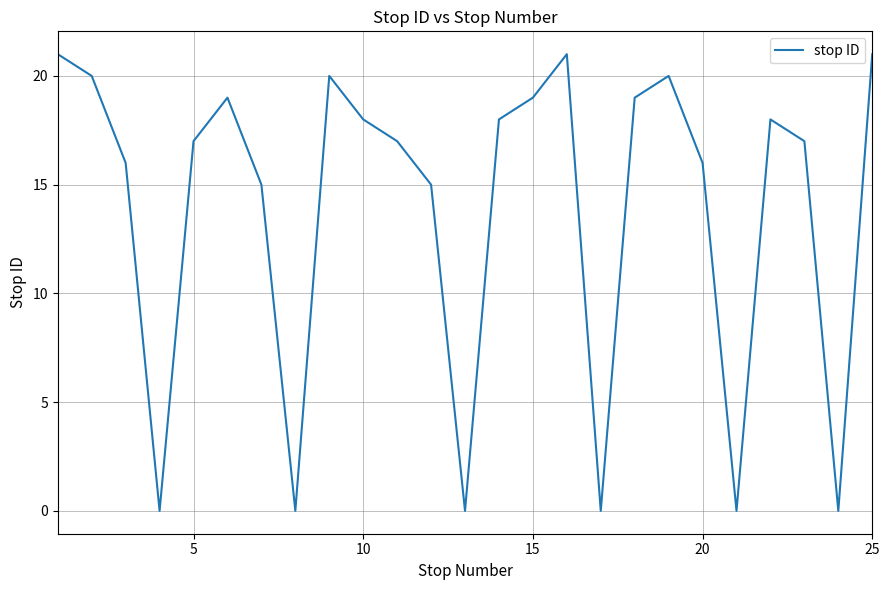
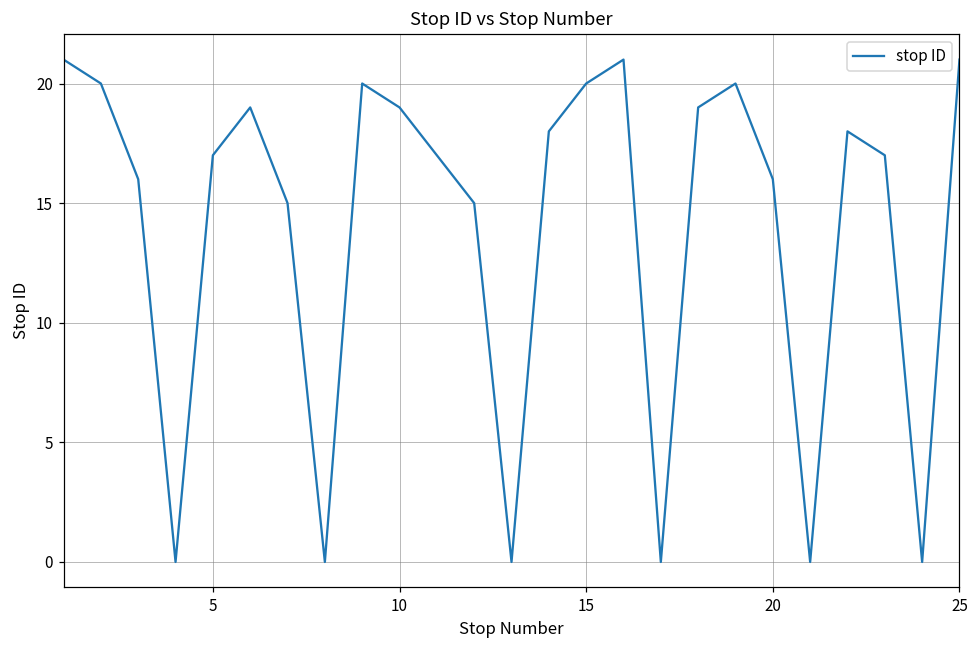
10: 18 -> 19
15: 19 -> 20
